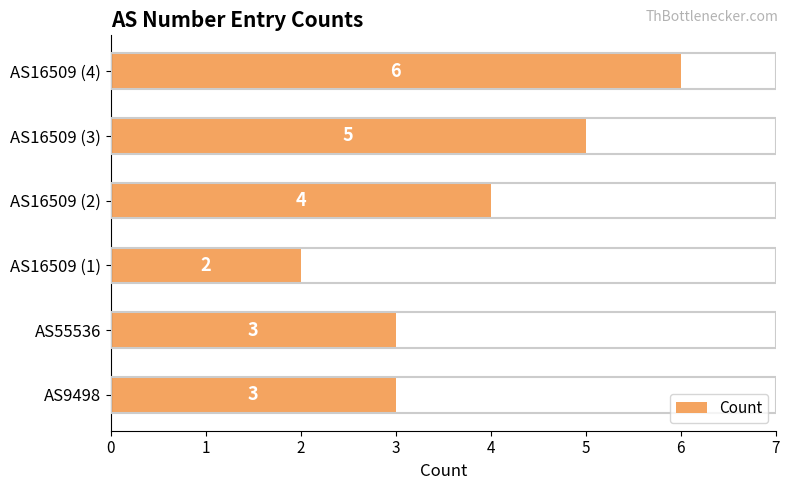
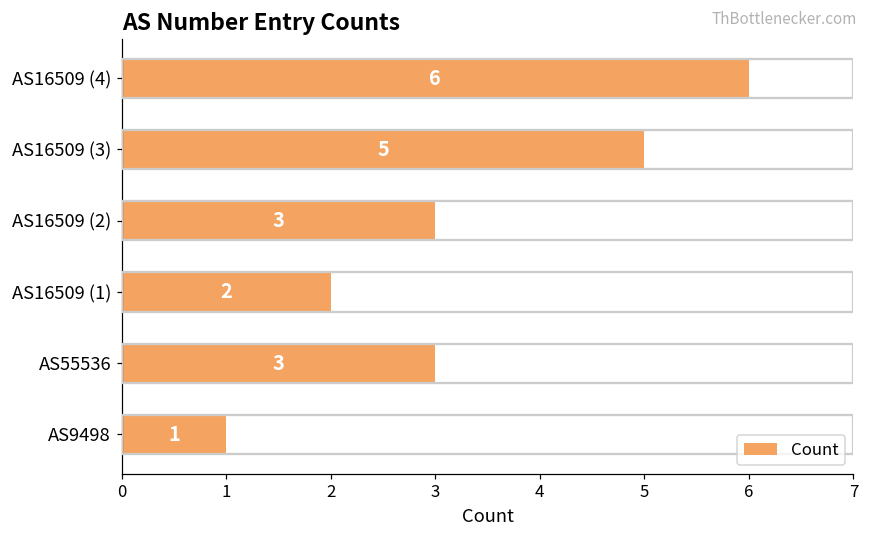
AS16509 (2): 4 -> 3
AS9498: 3 -> 1
